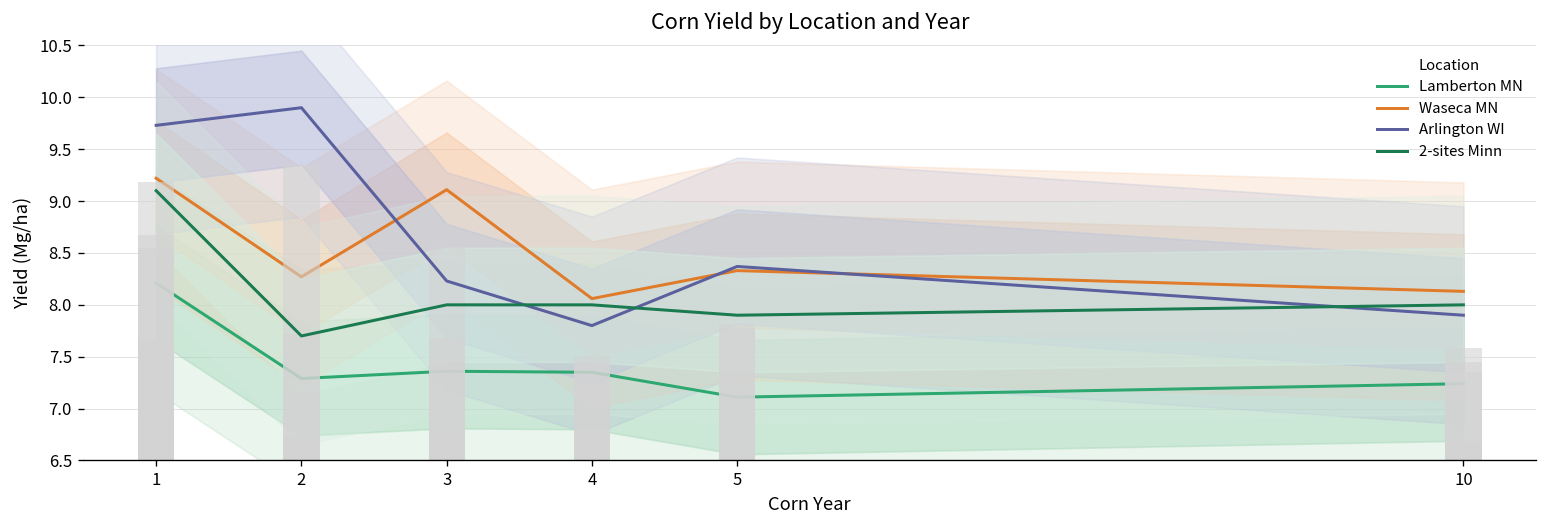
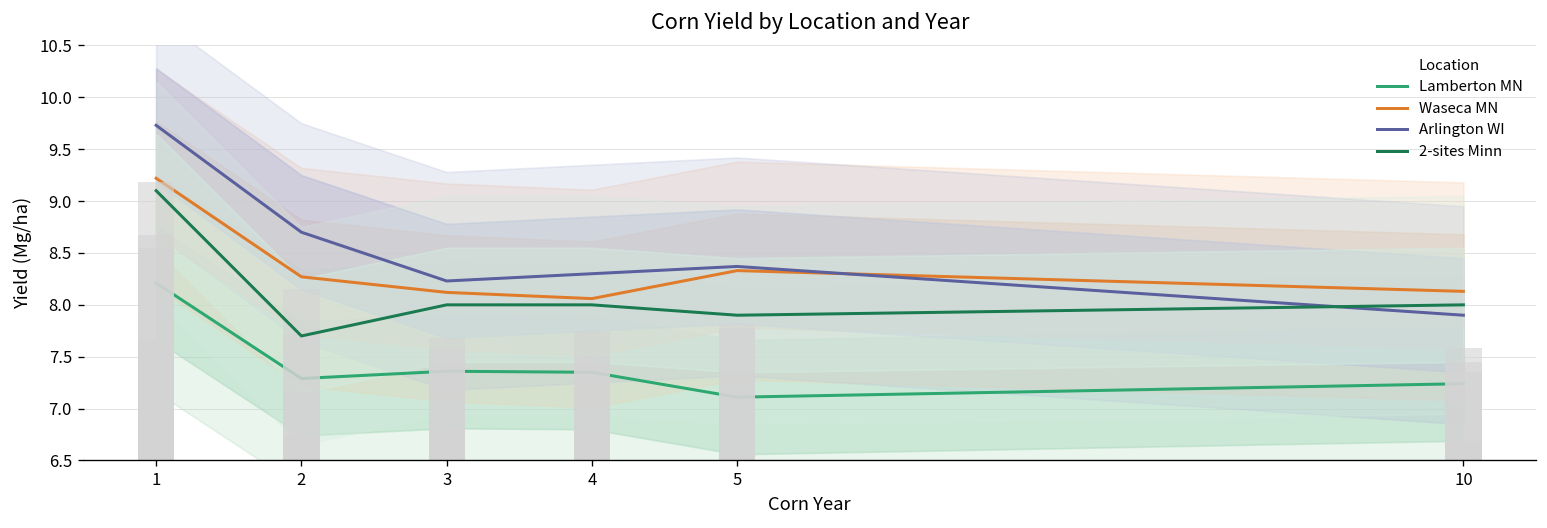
Arlington WI, 2: 9.9 -> 8.7
Waseca MN, 3: 9.1 -> 8.1
Arlington WI, 4: 7.8 -> 8.3
